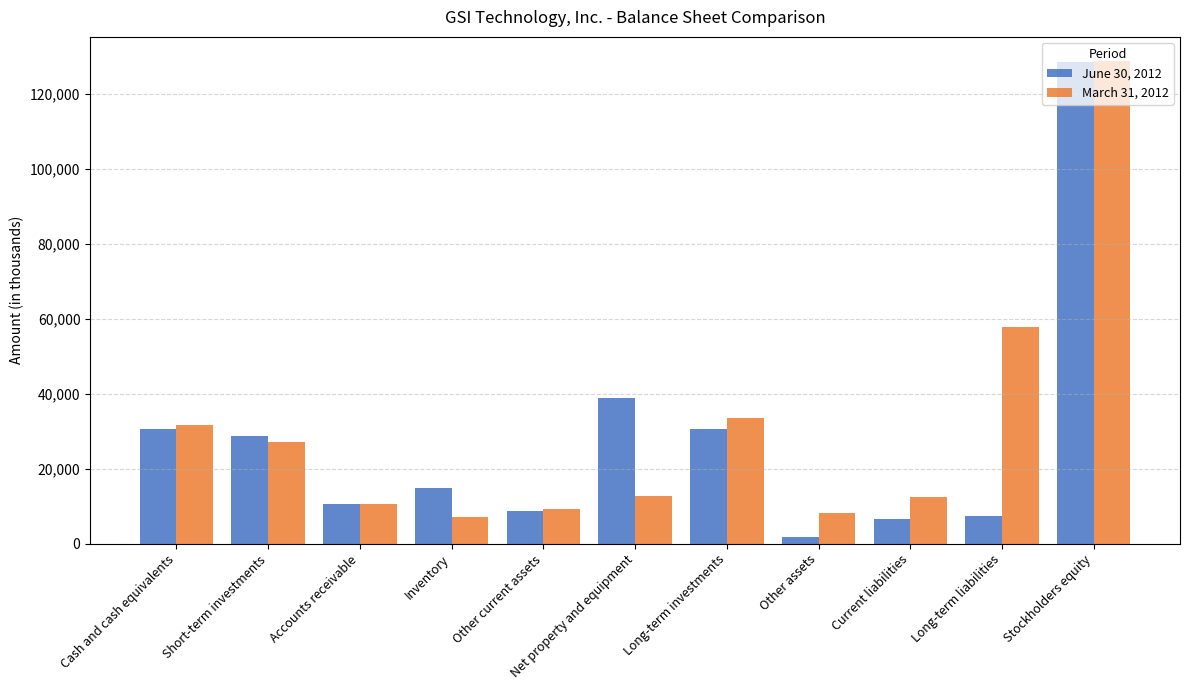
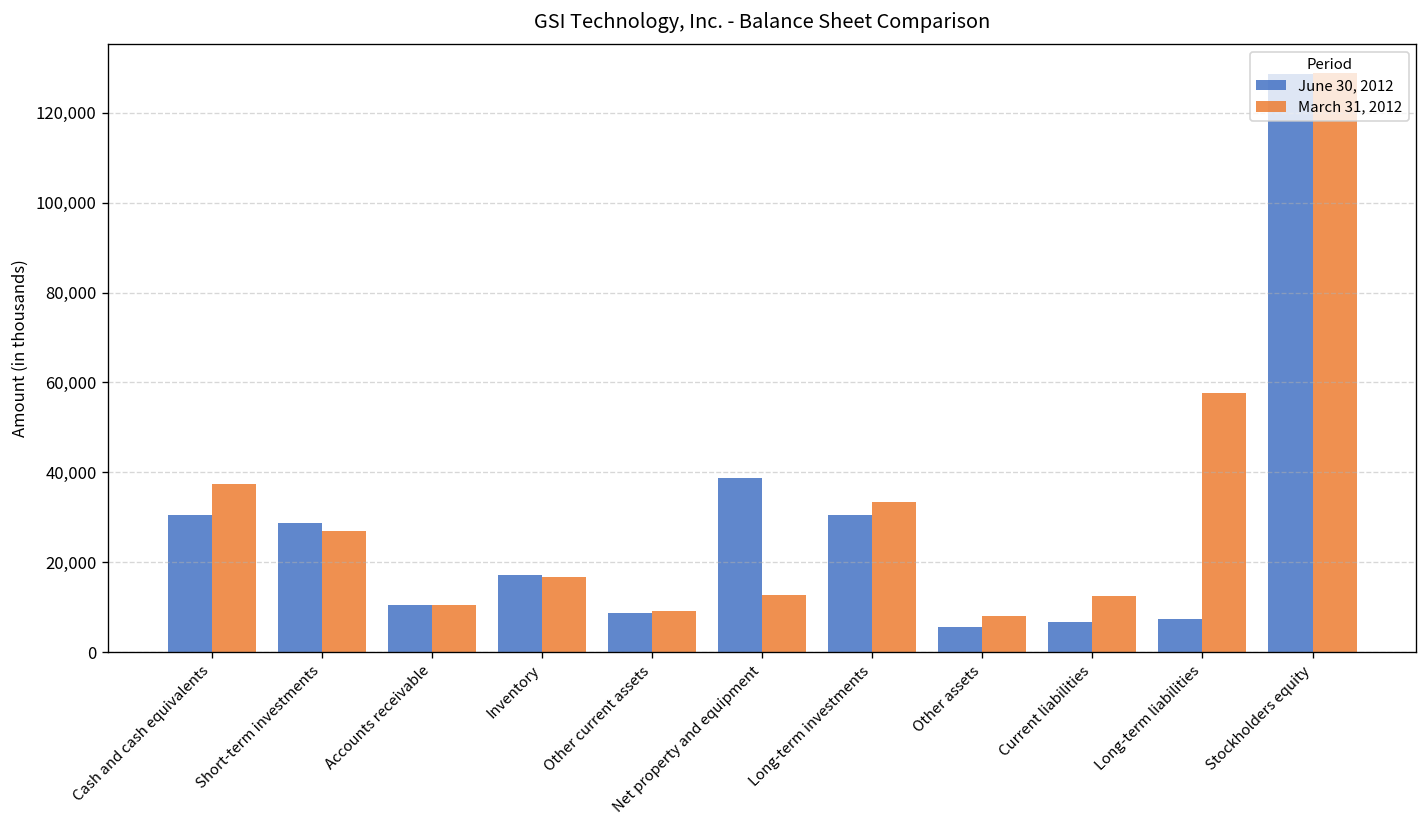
March 31, 2012, Cash and cash equivalents: 32,000 -> 38,000
June 30, 2012, Inventory: 15,000 -> 17,000
March 31, 2012, Inventory: 7,000 -> 17,000
June 30, 2012, Other assets: 2,000 -> 6,000
